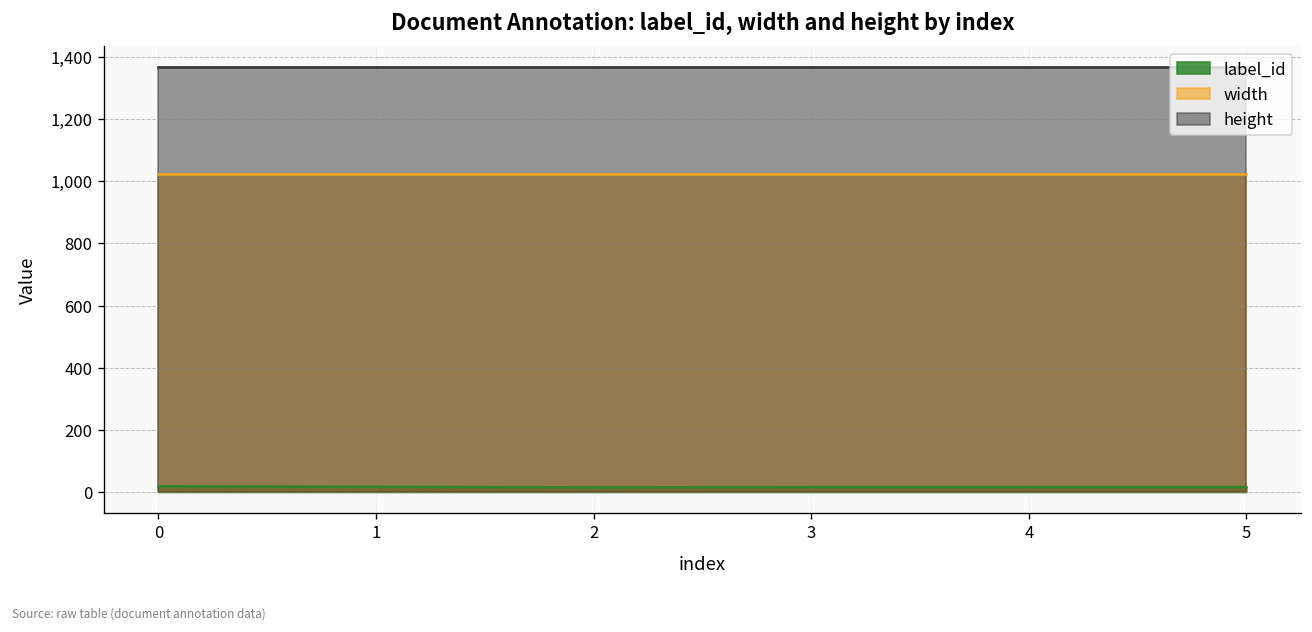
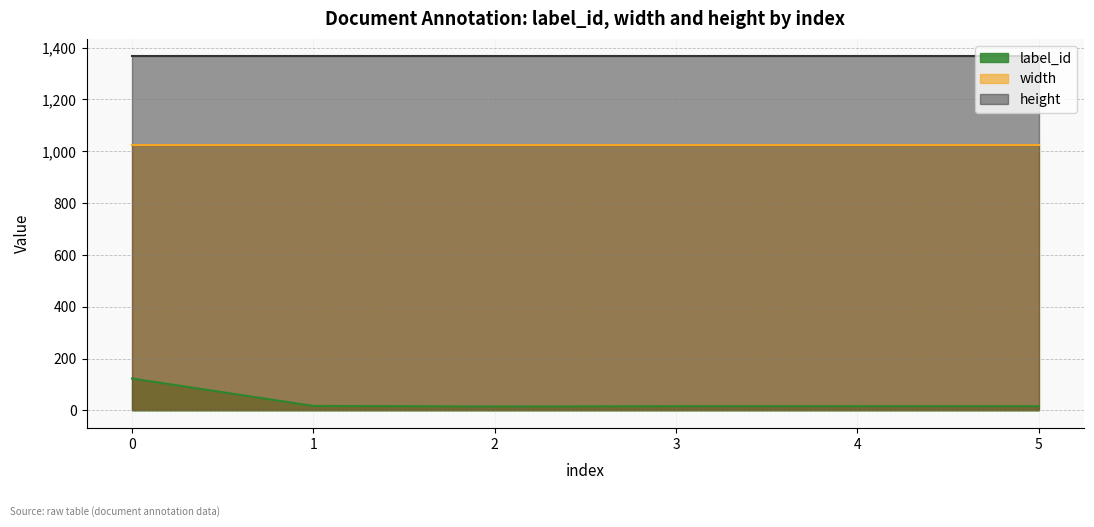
label_id, 0: 20 -> 120
